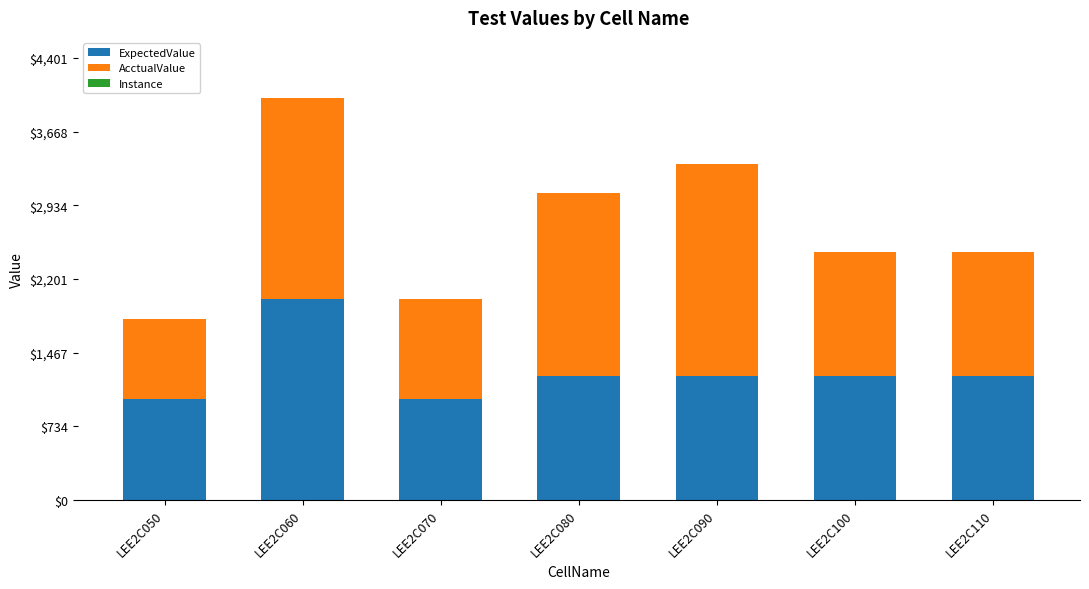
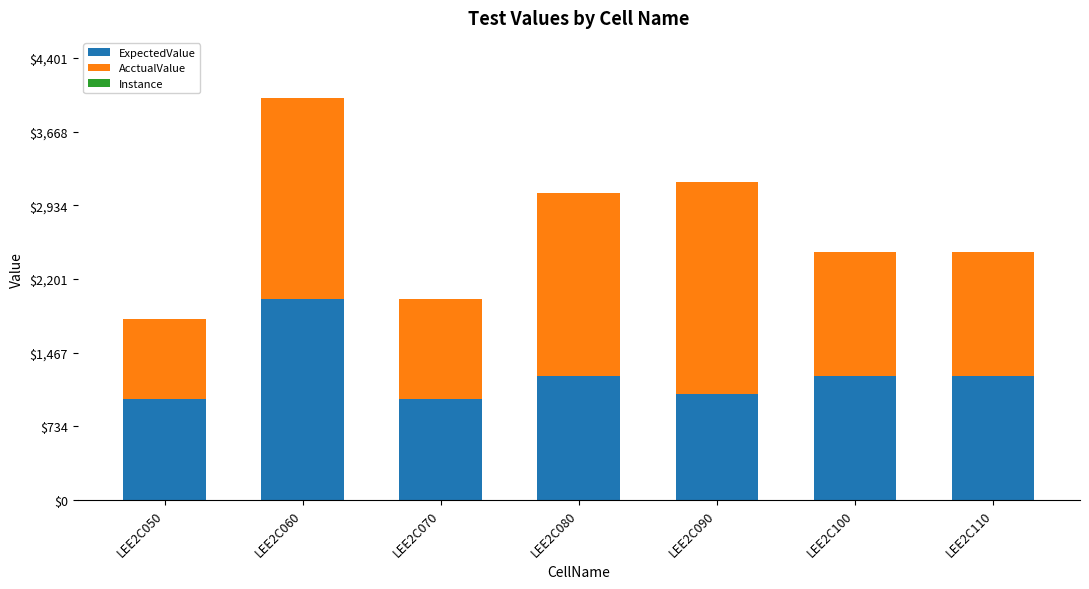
ExpectedValue, LEE2C090: $1,230 -> $1,060
